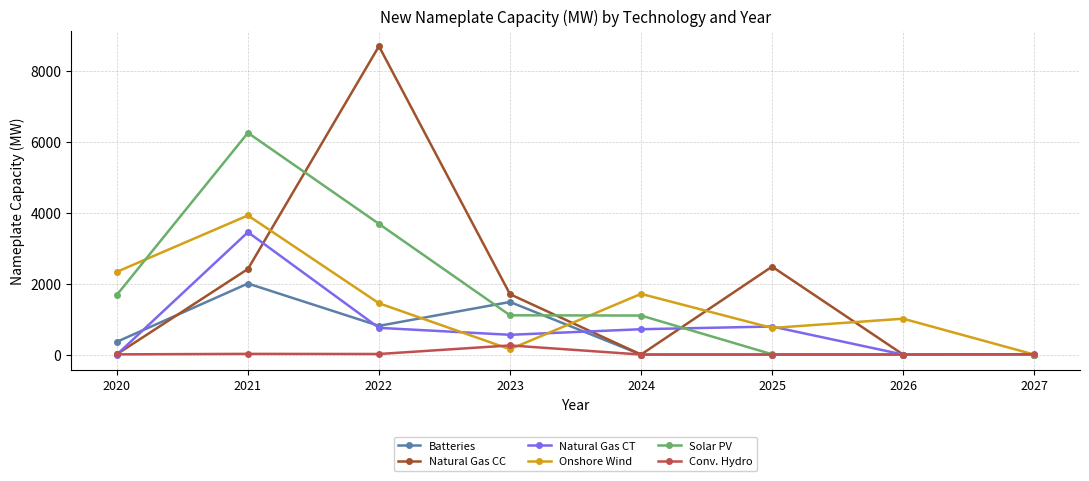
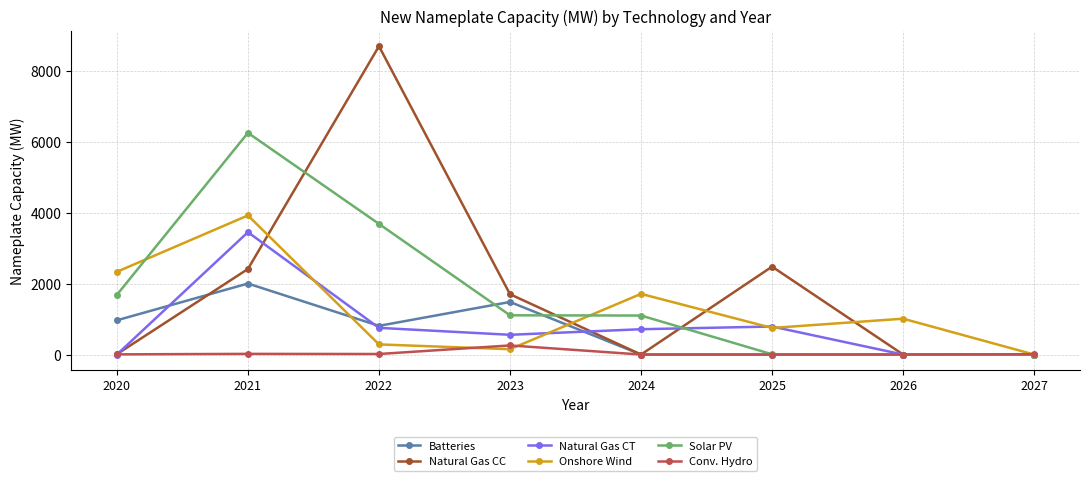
Batteries, 2020: 400 -> 1000
Onshore Wind, 2022: 1400 -> 300
